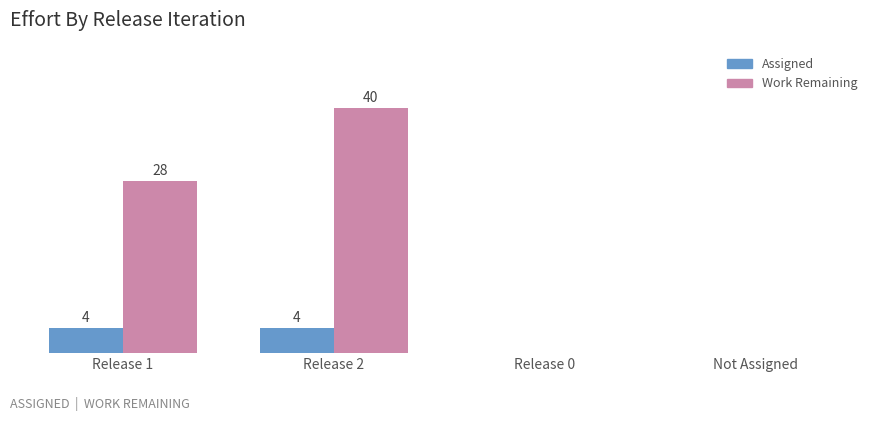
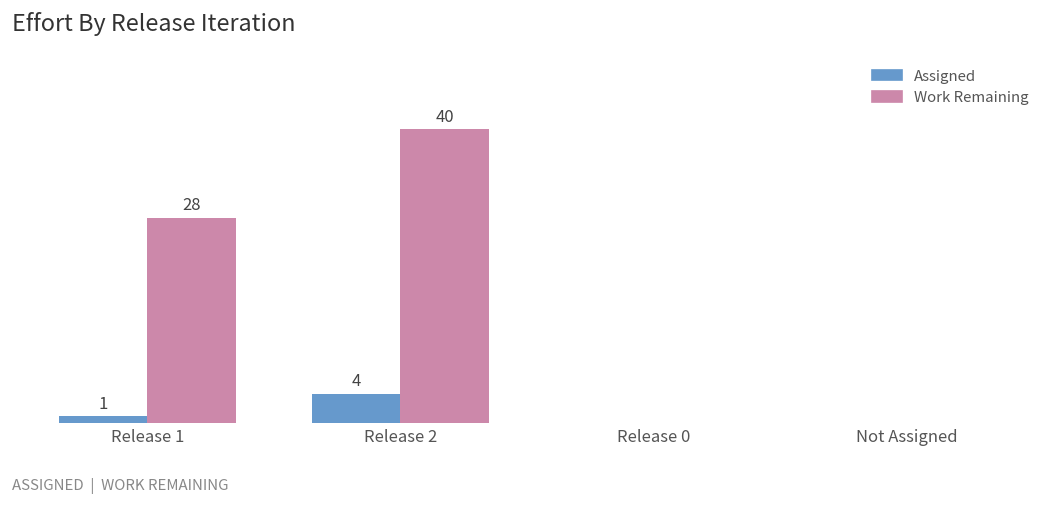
Assigned, Release 1: 4 -> 1
